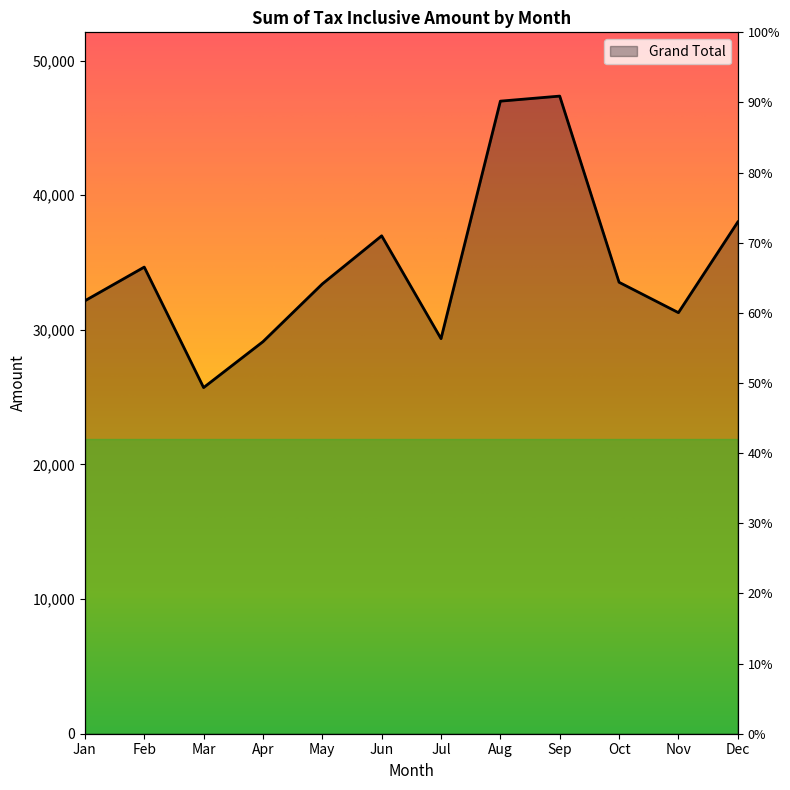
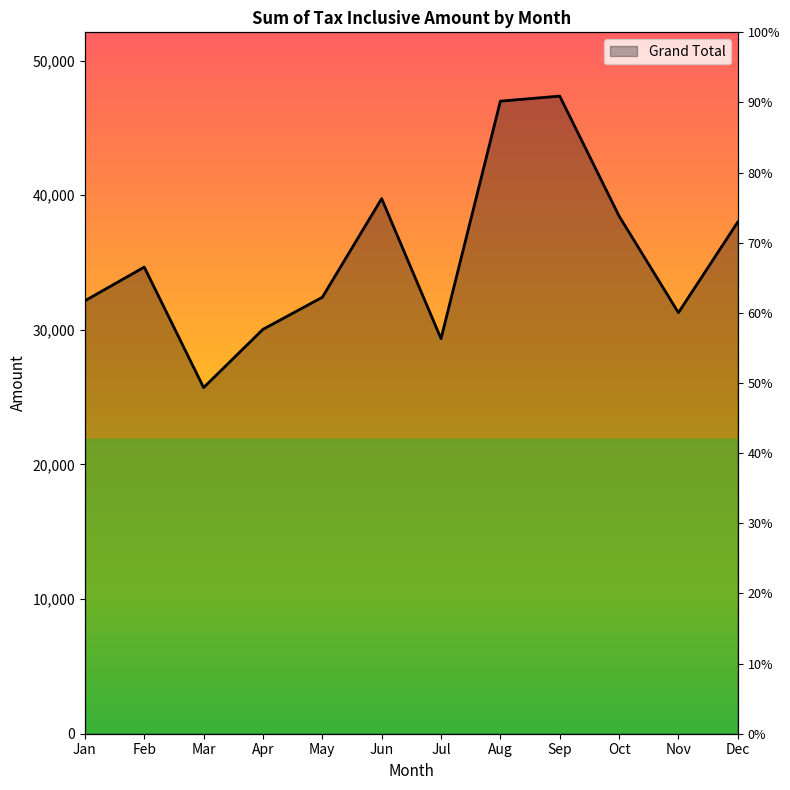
Apr: 29,100 -> 30,000
May: 33,400 -> 32,400
Jun: 37,000 -> 39,700
Oct: 33,500 -> 38,500
